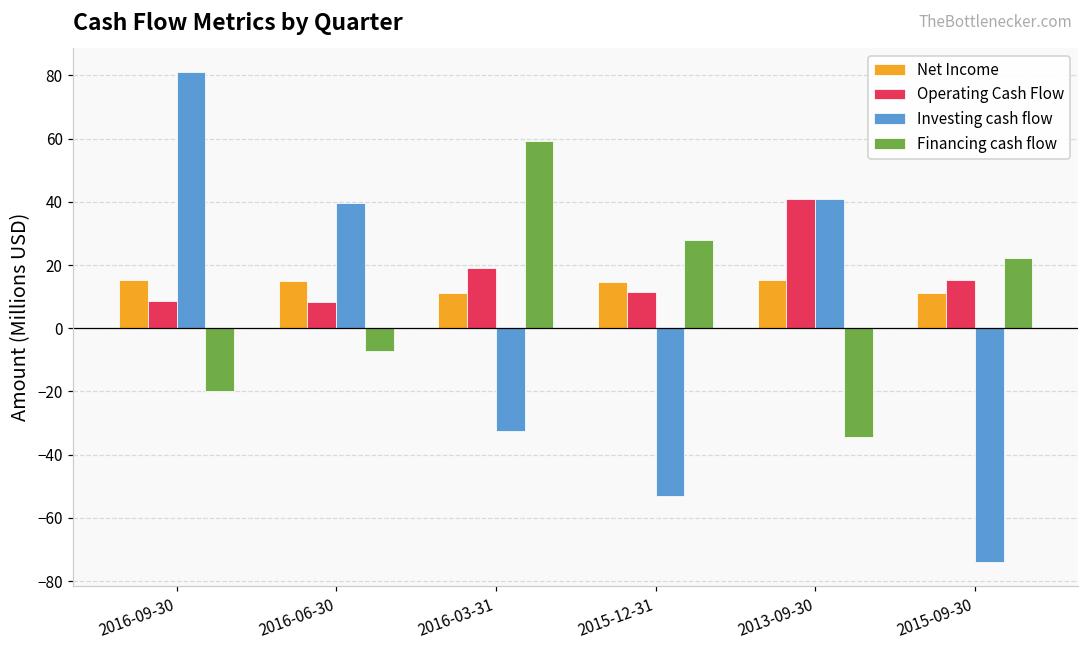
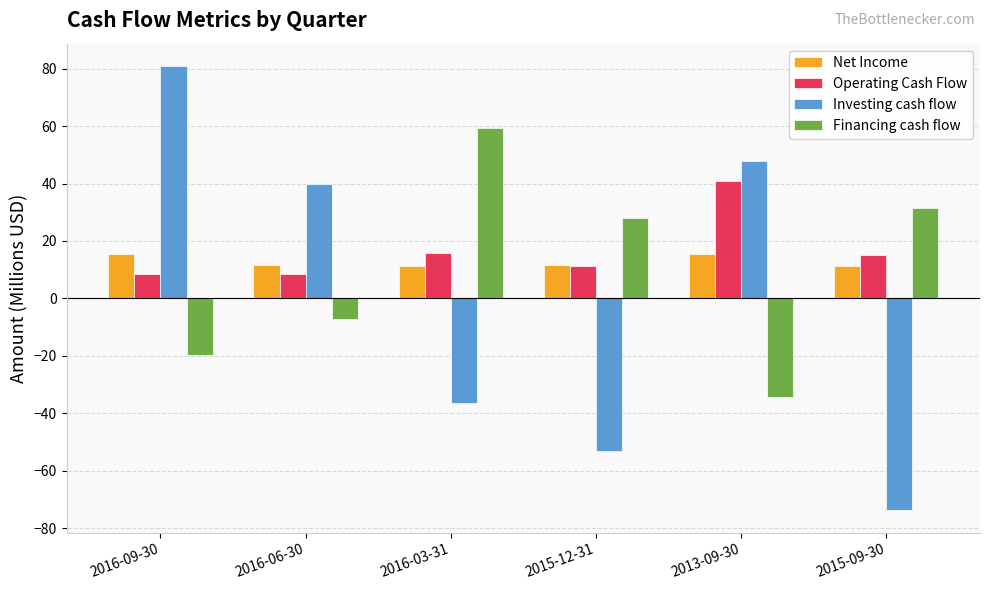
Net Income, 2016-06-30: 15 -> 11
Operating Cash Flow, 2016-03-31: 19 -> 16
Investing cash flow, 2016-03-31: -32 -> -36
Net Income, 2015-12-31: 15 -> 12
Investing cash flow, 2013-09-30: 41 -> 48
Financing cash flow, 2015-09-30: 22 -> 32
